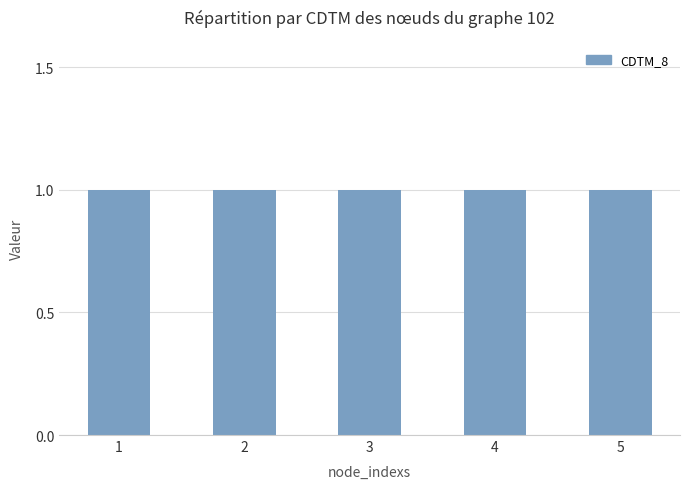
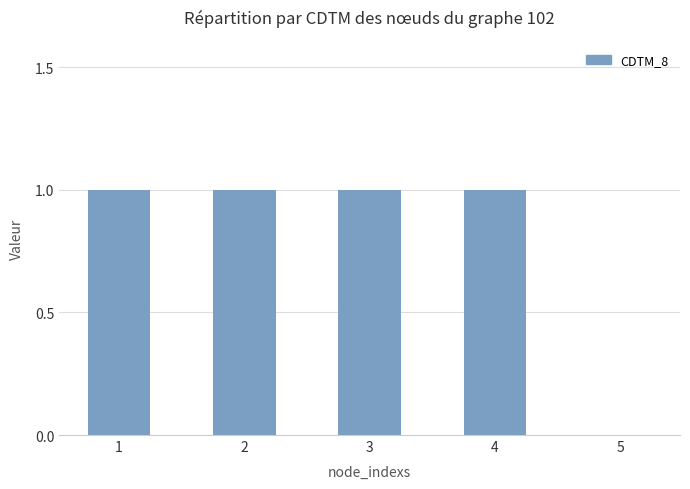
5: 1 -> 0
